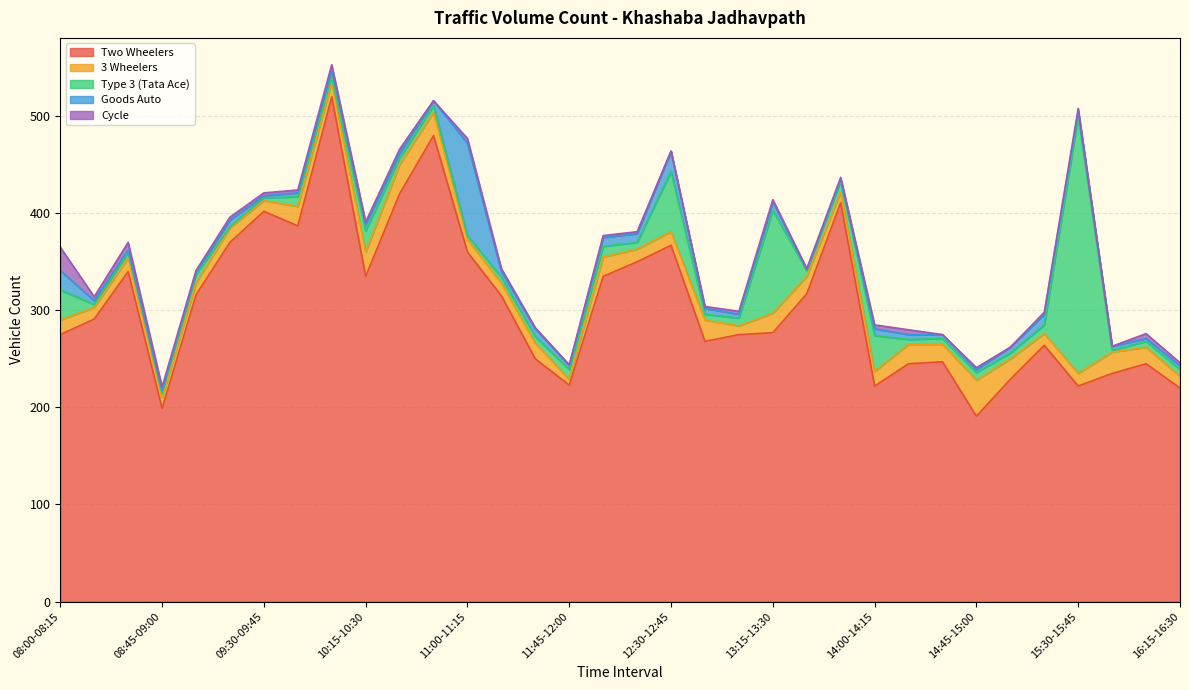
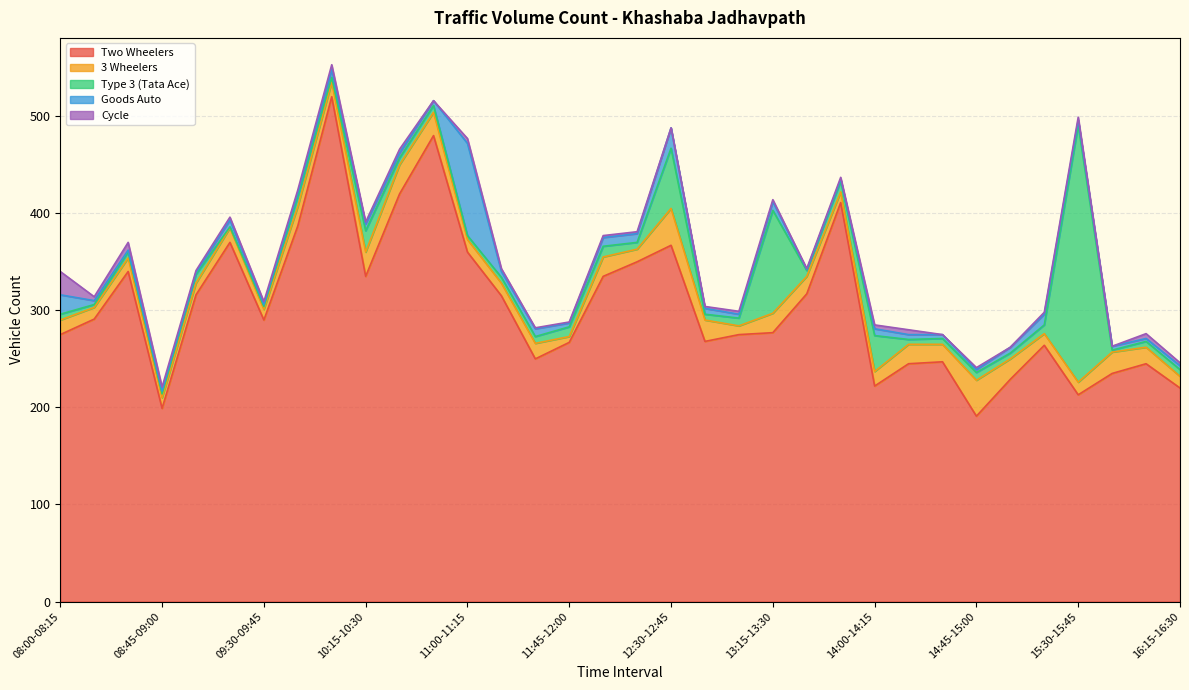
Type 3 (Tata Ace), 08:00-08:15: 30 -> 10
Two Wheelers, 09:30-09:45: 400 -> 290
Two Wheelers, 11:45-12:00: 220 -> 270
3 Wheelers, 12:30-12:45: 10 -> 40
Two Wheelers, 15:30-15:45: 220 -> 210
